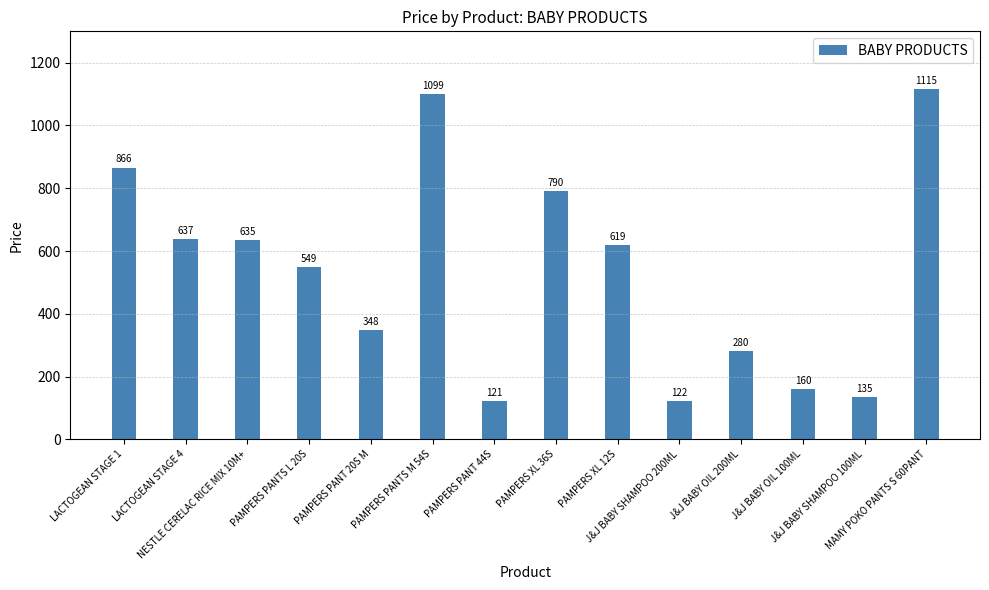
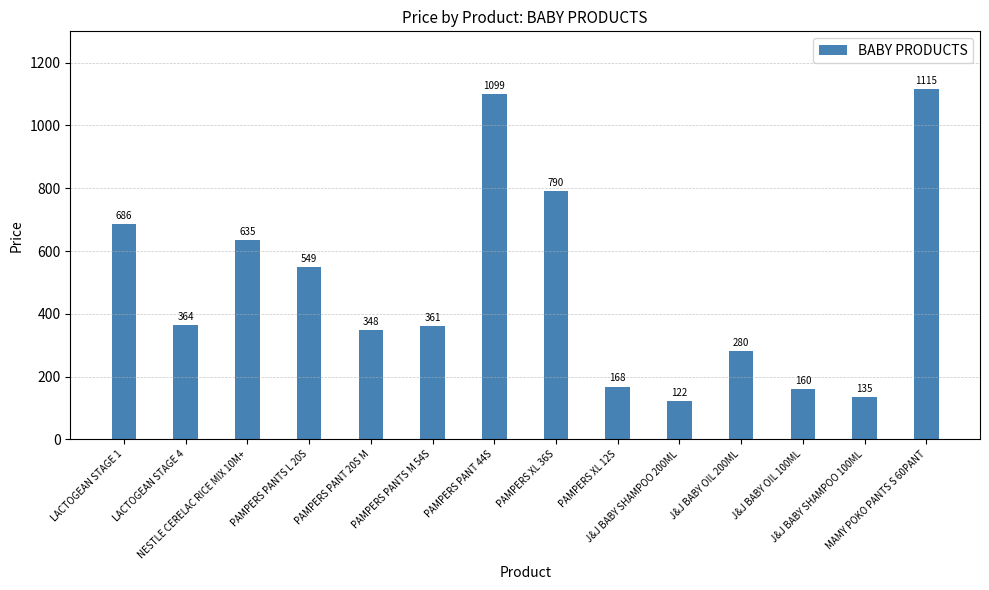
LACTOGEAN STAGE 1: 866 -> 686
LACTOGEAN STAGE 4: 637 -> 364
PAMPERS PANTS M 54S: 1099 -> 361
PAMPERS PANT 44S: 121 -> 1099
PAMPERS XL 12S: 619 -> 168
